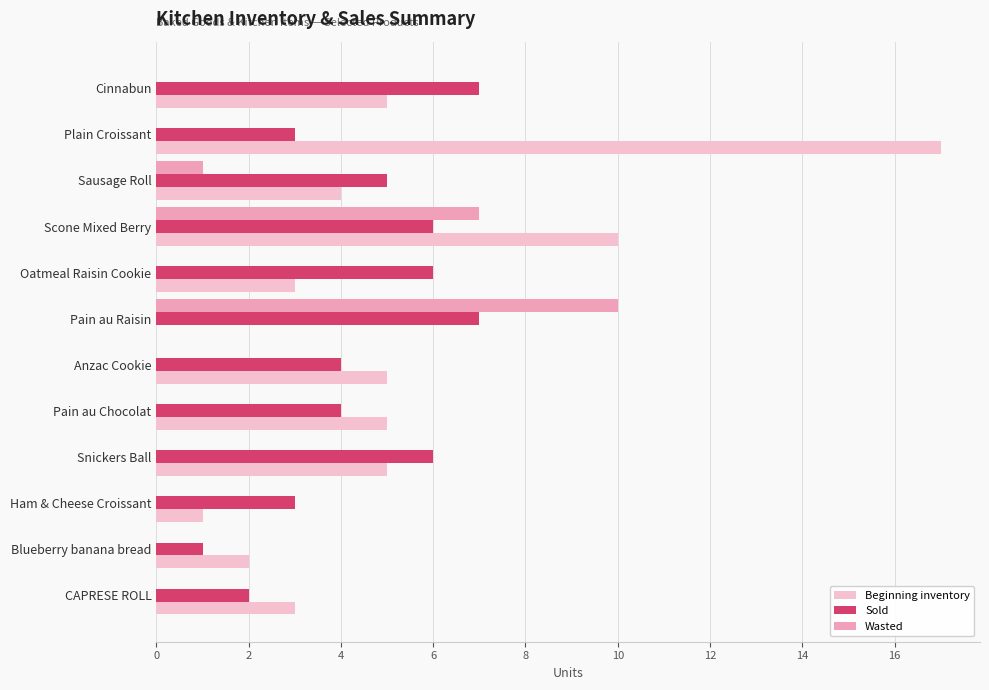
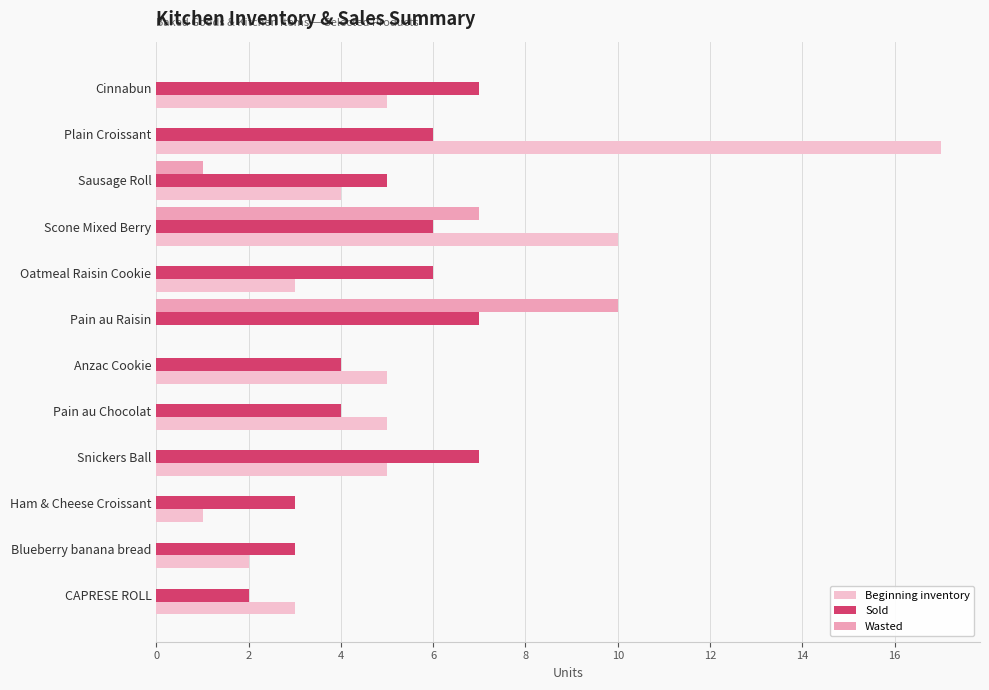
Sold, Plain Croissant: 3 -> 6
Sold, Snickers Ball: 6 -> 7
Sold, Blueberry banana bread: 1 -> 3
